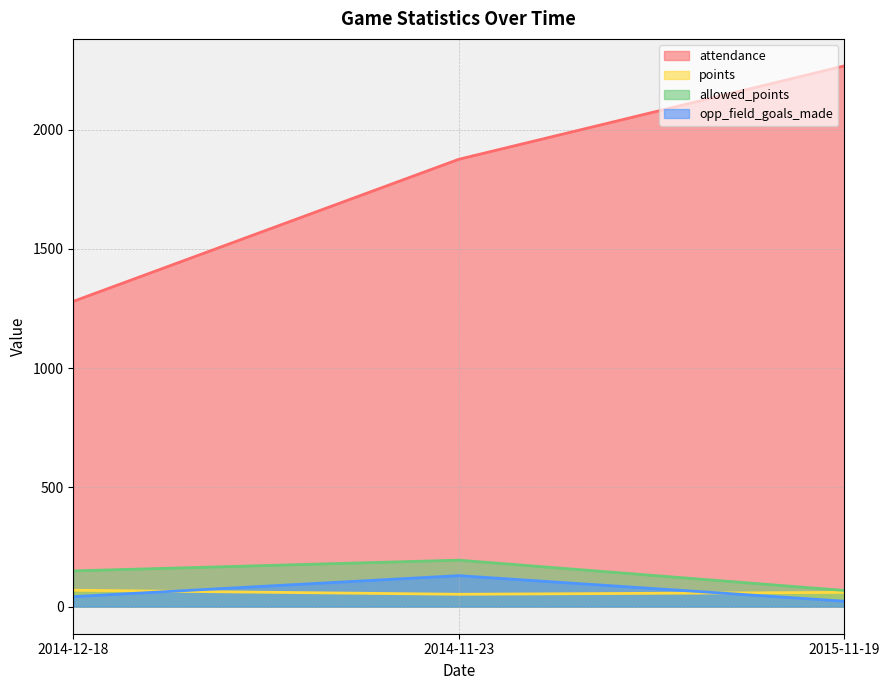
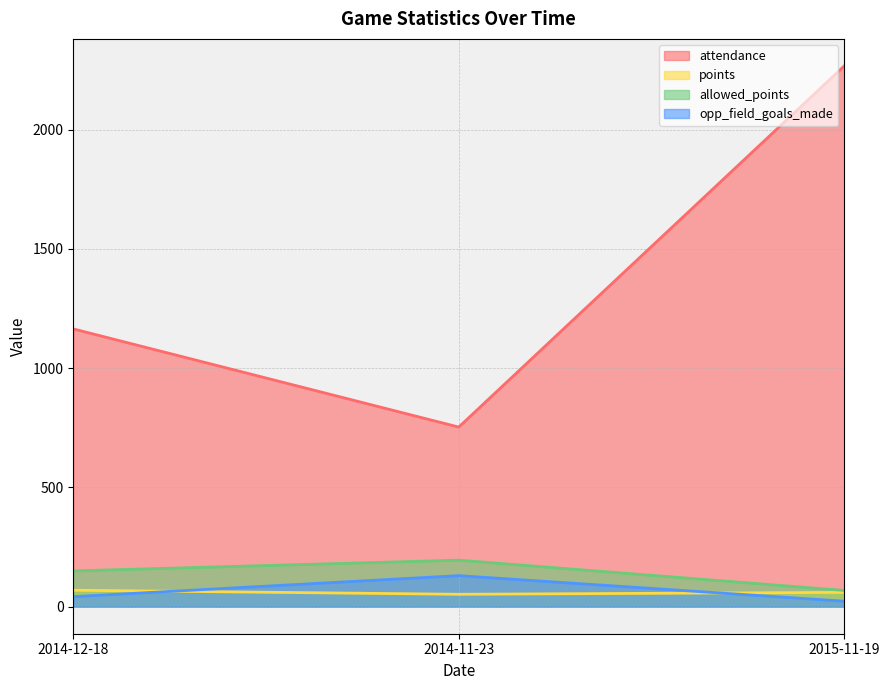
attendance, 2014-12-18: 1280 -> 1160
attendance, 2014-11-23: 1880 -> 750
